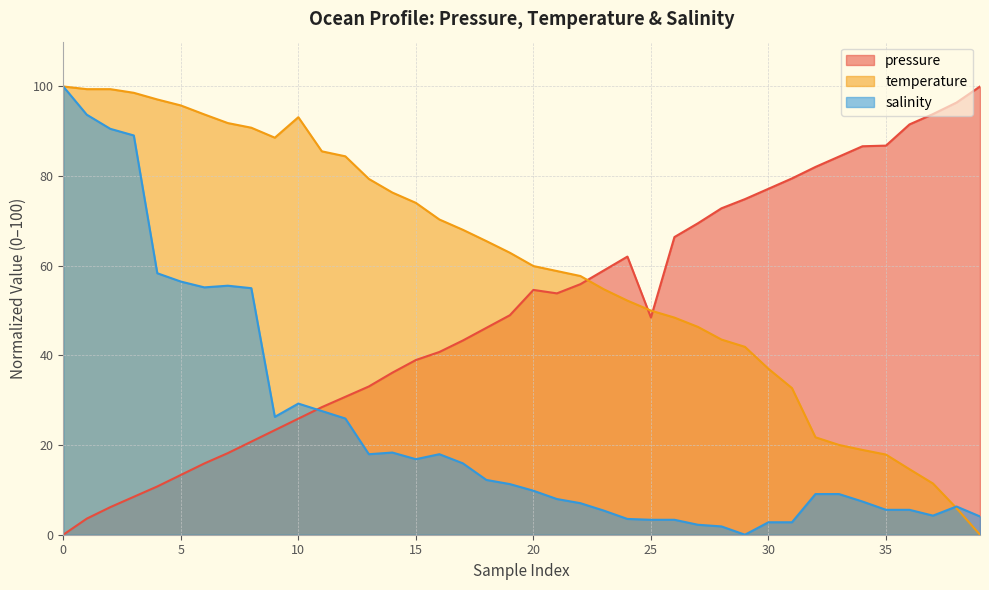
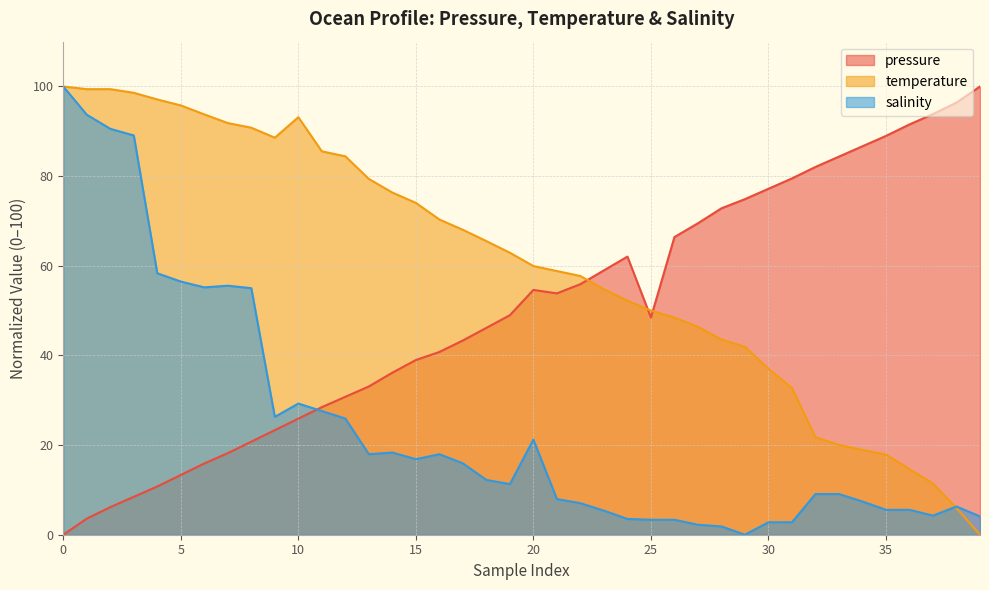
salinity, 20: 10 -> 21
pressure, 35: 87 -> 89
